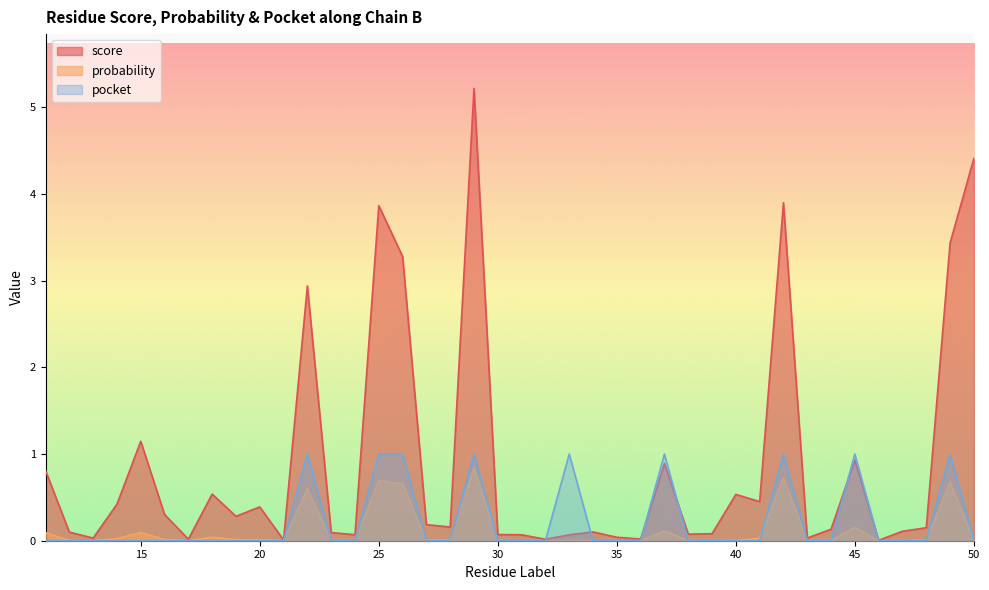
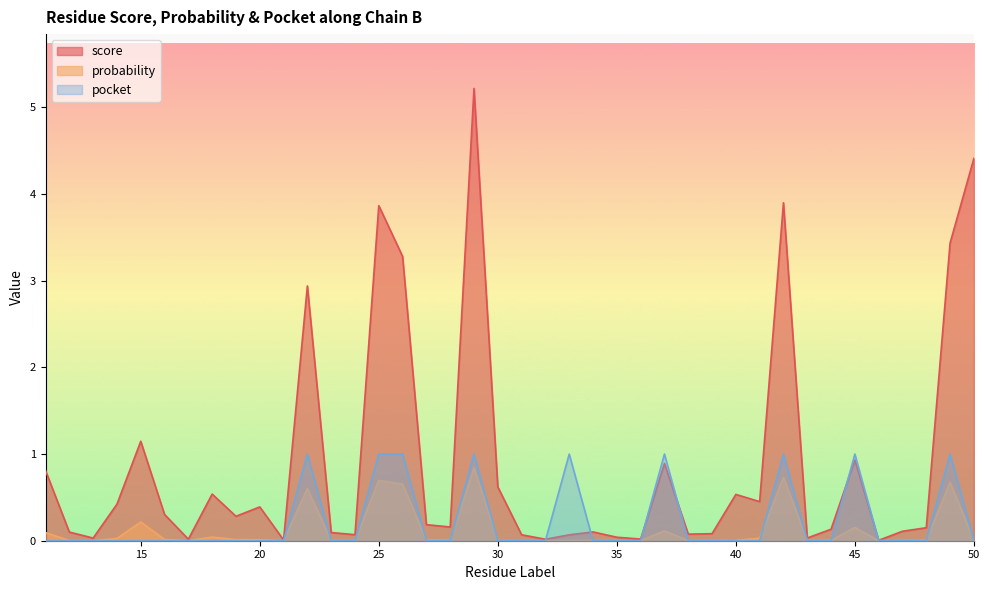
probability, 15: 0.1 -> 0.2
score, 30: 0.1 -> 0.6
